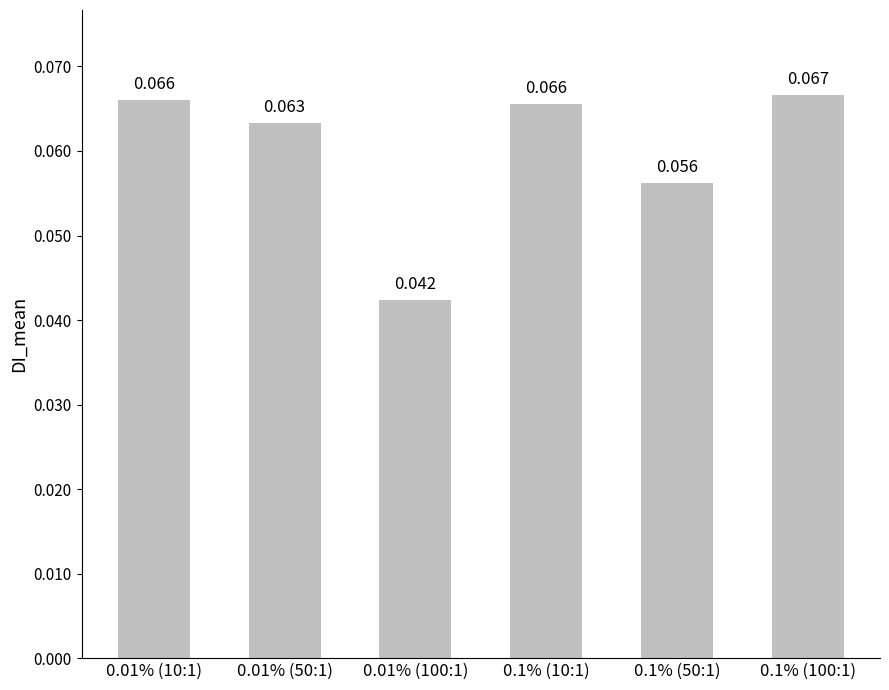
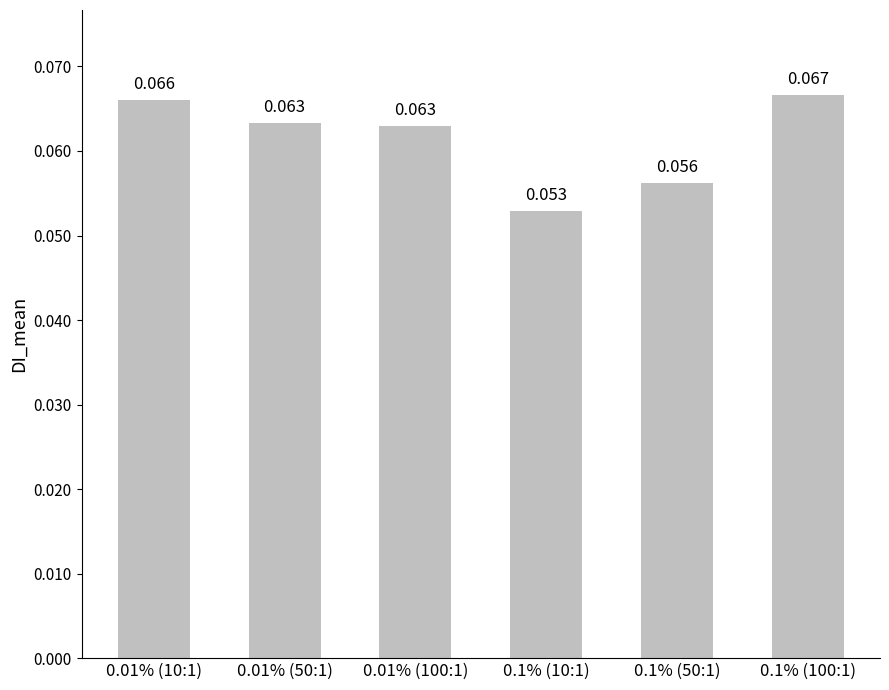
0.01% (100:1): 0.042 -> 0.063
0.1% (10:1): 0.066 -> 0.053
